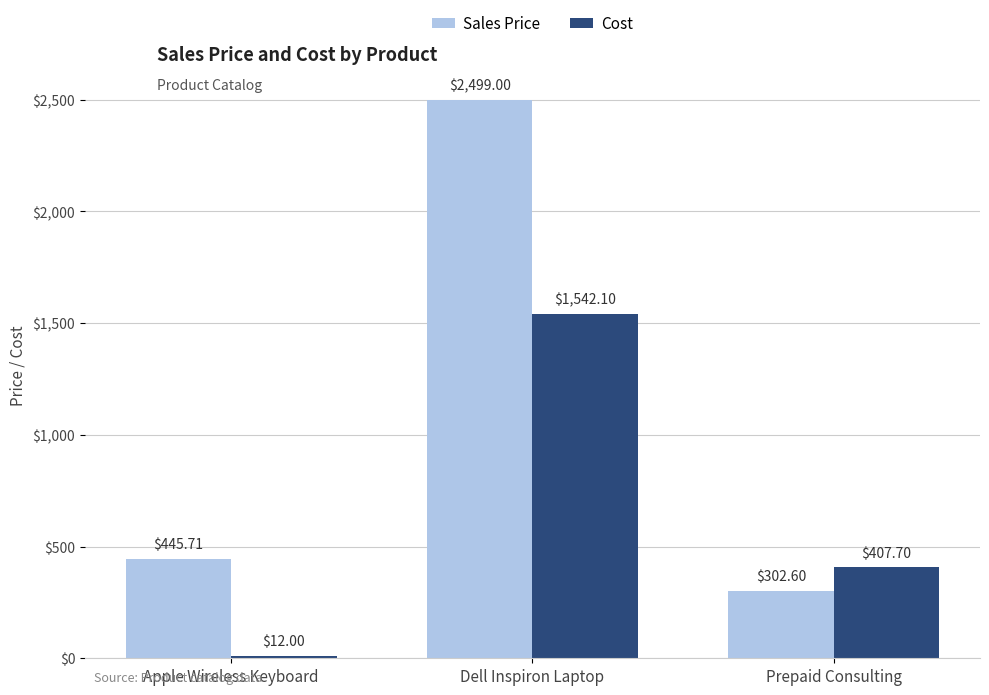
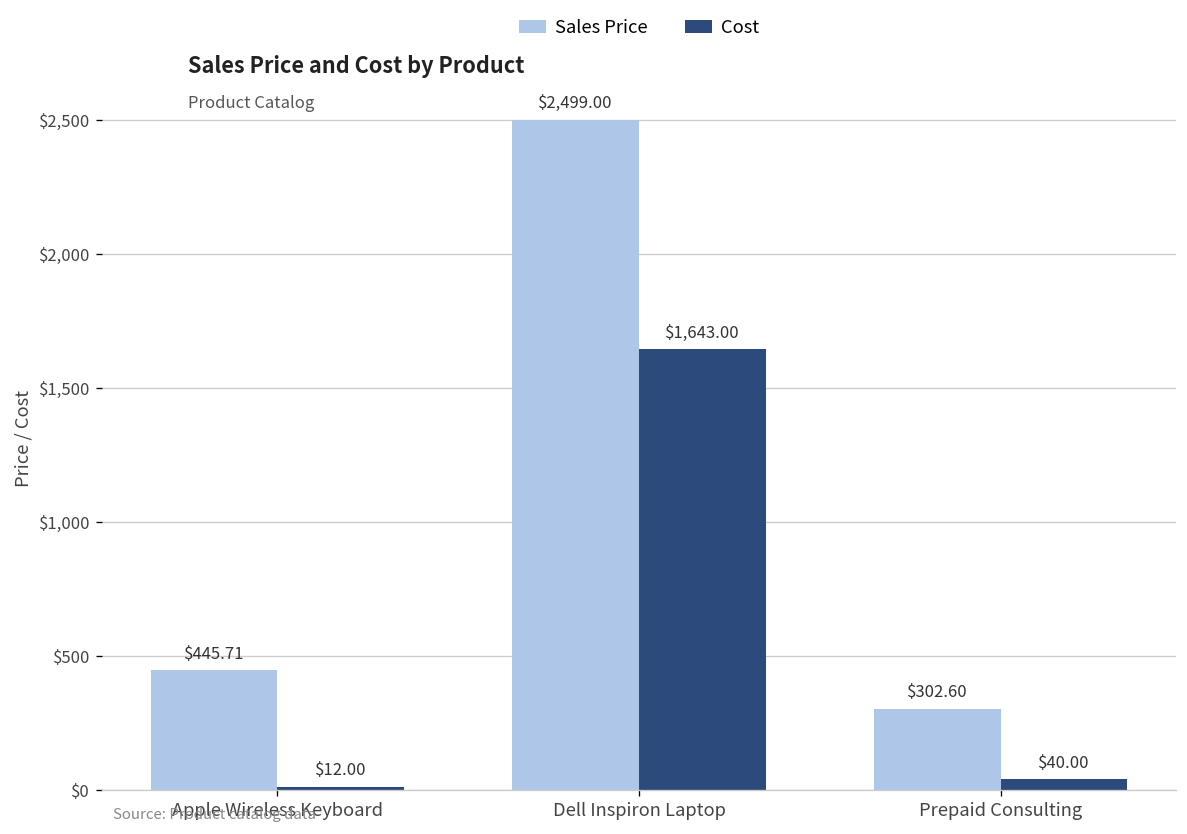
Cost, Dell Inspiron Laptop: $1,542.10 -> $1,643.00
Cost, Prepaid Consulting: $407.70 -> $40.00
